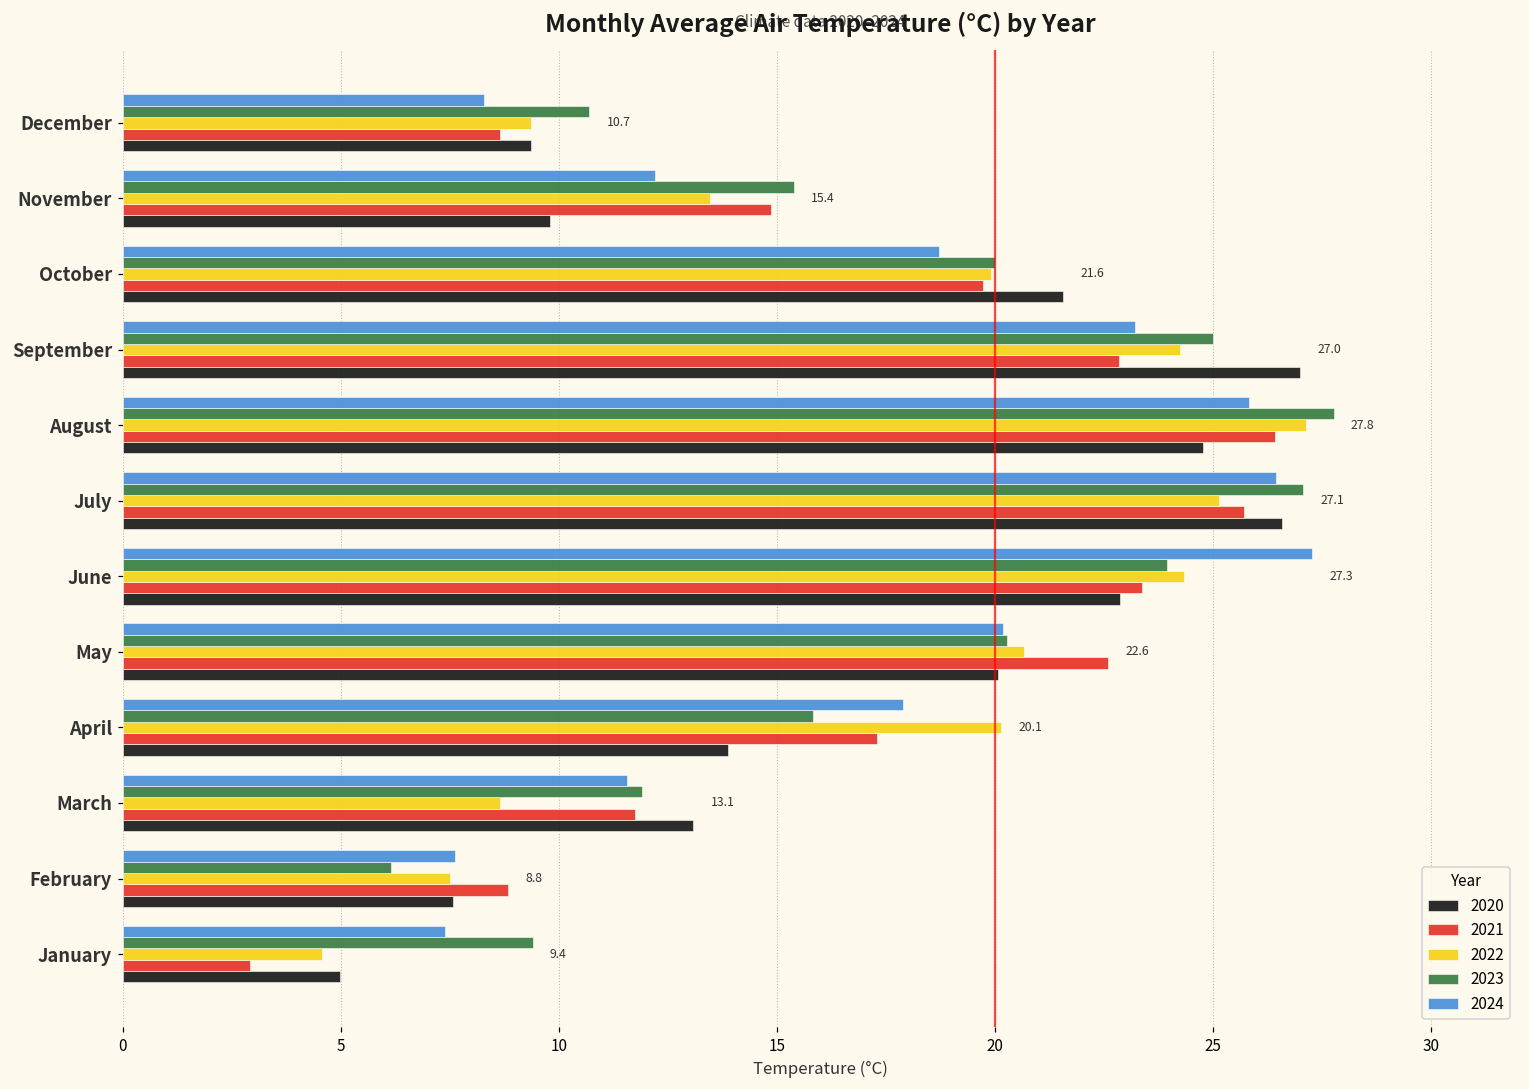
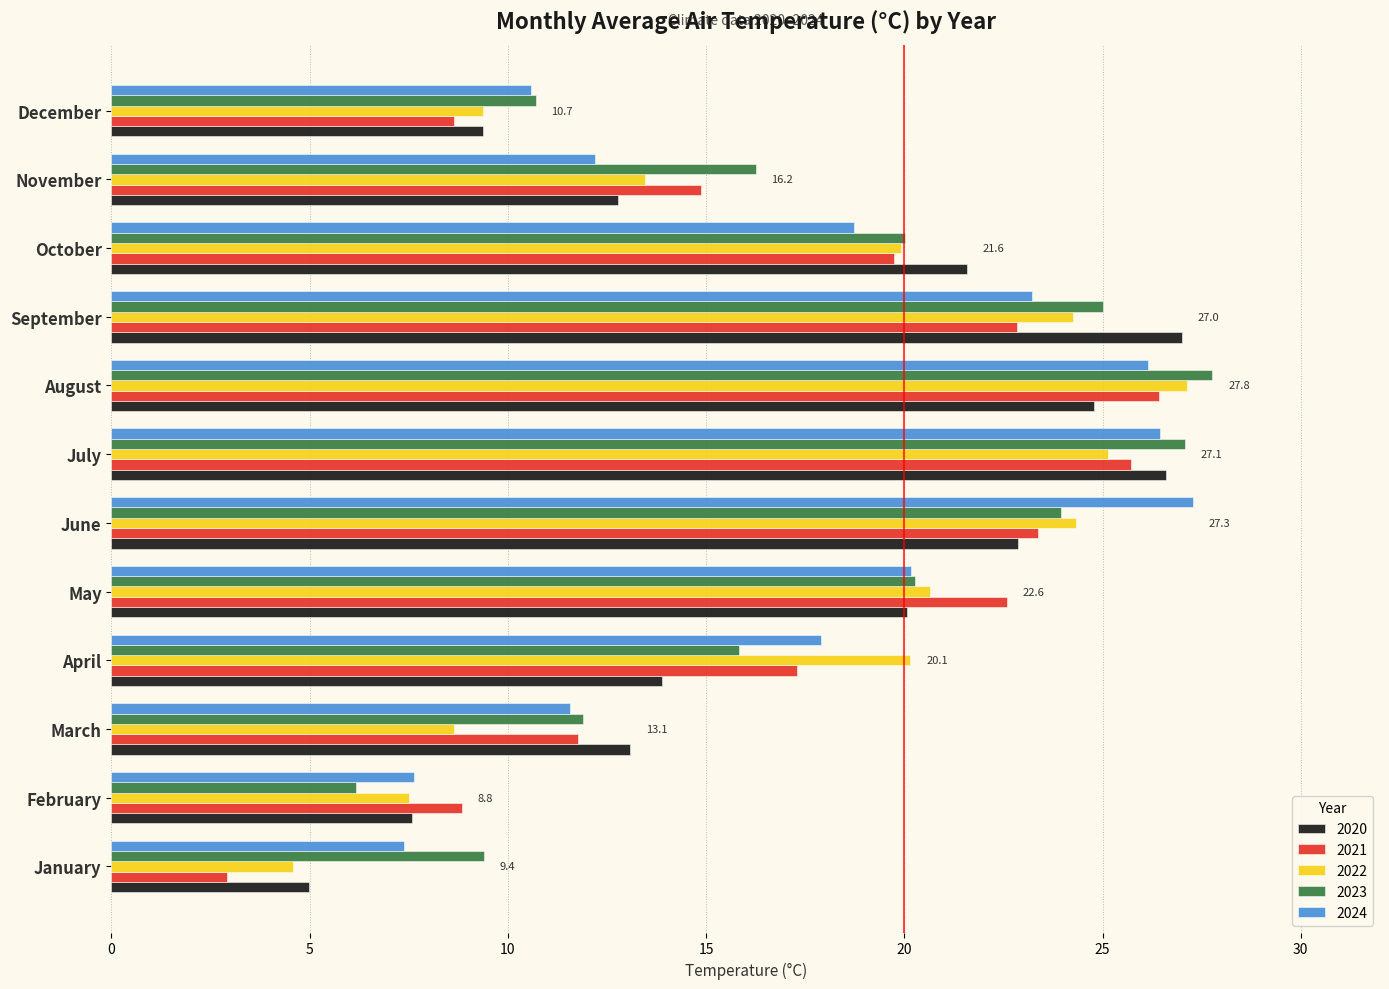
2024, December: 8.3 -> 10.6
2023, November: 15.4 -> 16.2
2020, November: 9.8 -> 12.8
2024, August: 25.8 -> 26.1
